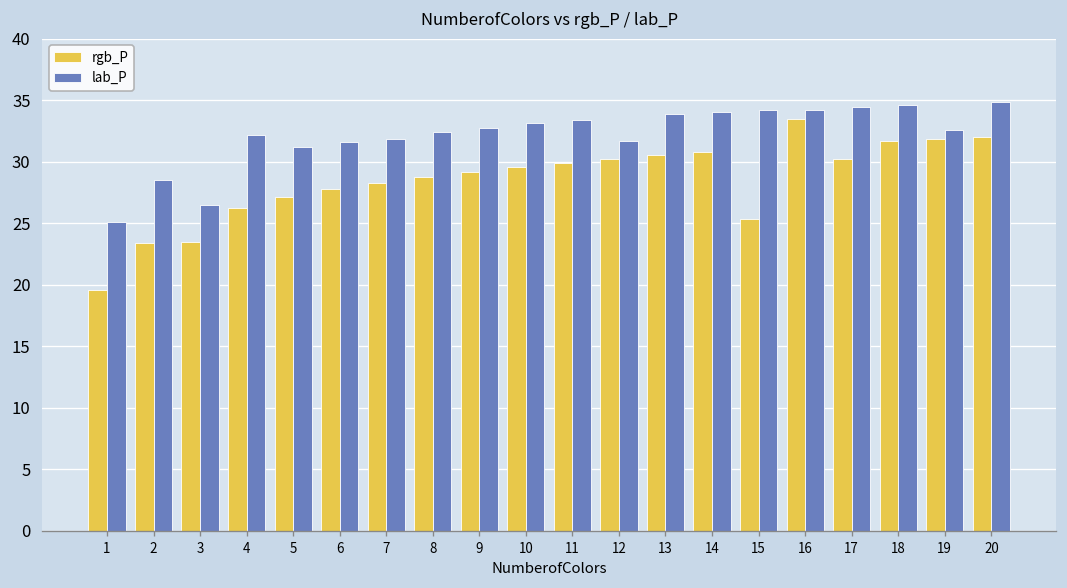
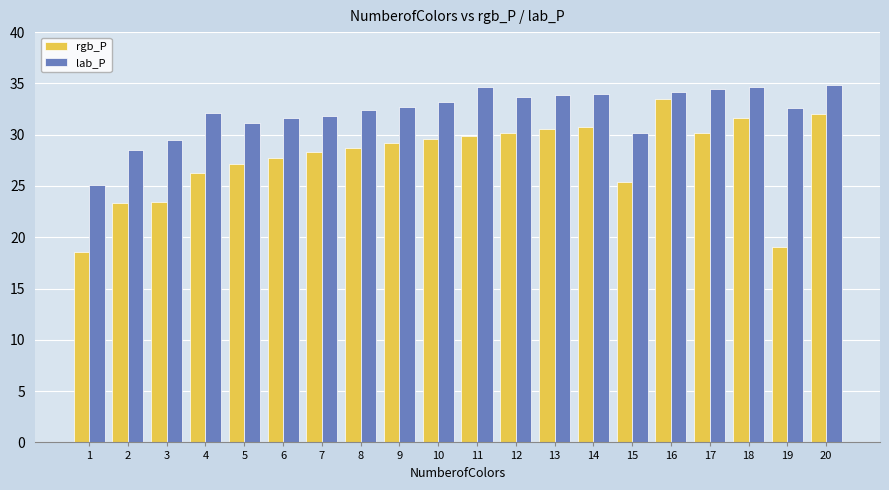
rgb_P, 1: 19.5 -> 18.6
lab_P, 3: 26.5 -> 29.5
lab_P, 11: 33.4 -> 34.7
lab_P, 12: 31.7 -> 33.6
lab_P, 15: 34.2 -> 30.2
rgb_P, 19: 31.9 -> 19.1
